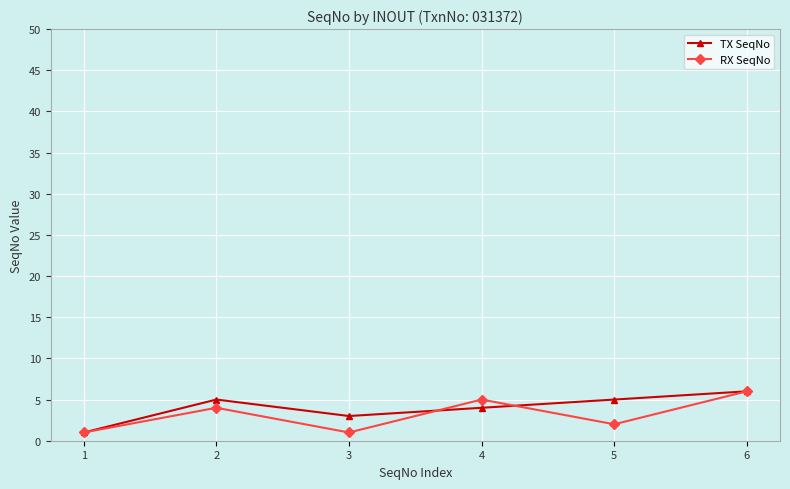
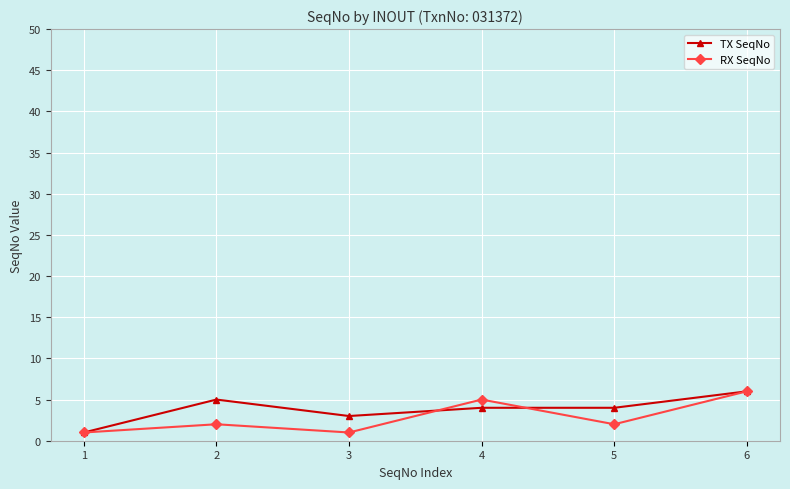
RX SeqNo, 2: 4 -> 2
TX SeqNo, 5: 5 -> 4
